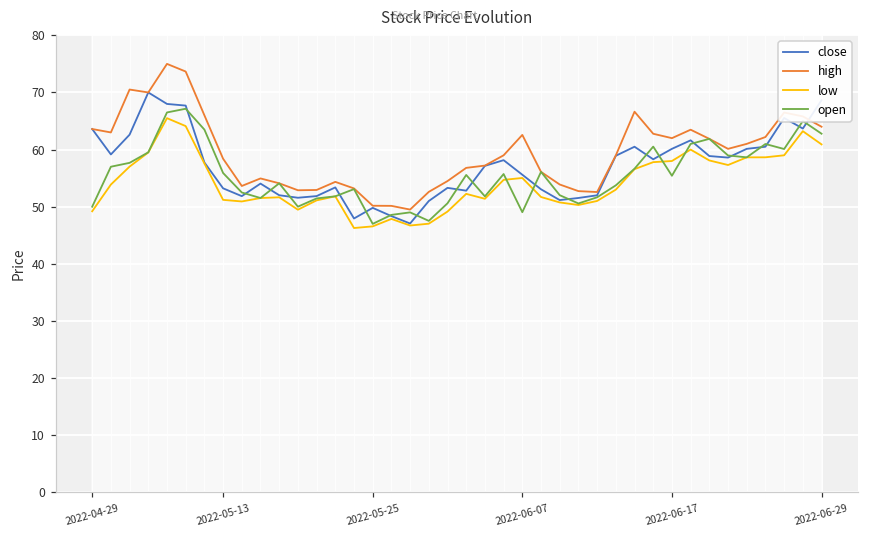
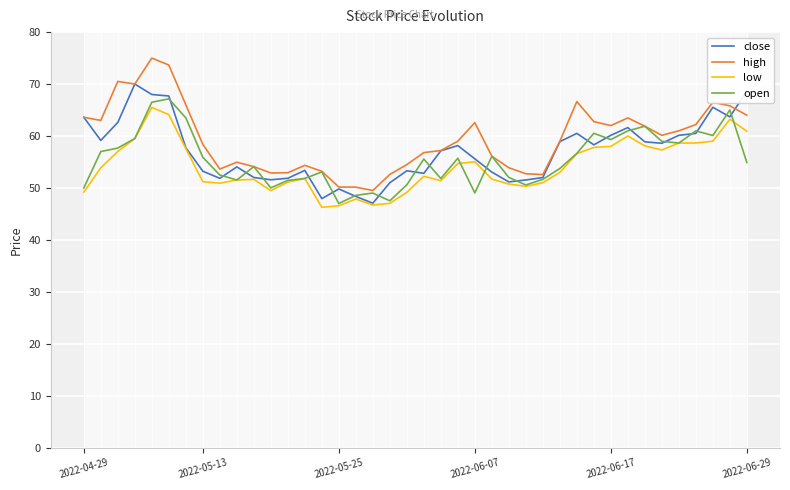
open, 2022-06-17: 55 -> 59
open, 2022-06-29: 63 -> 55
